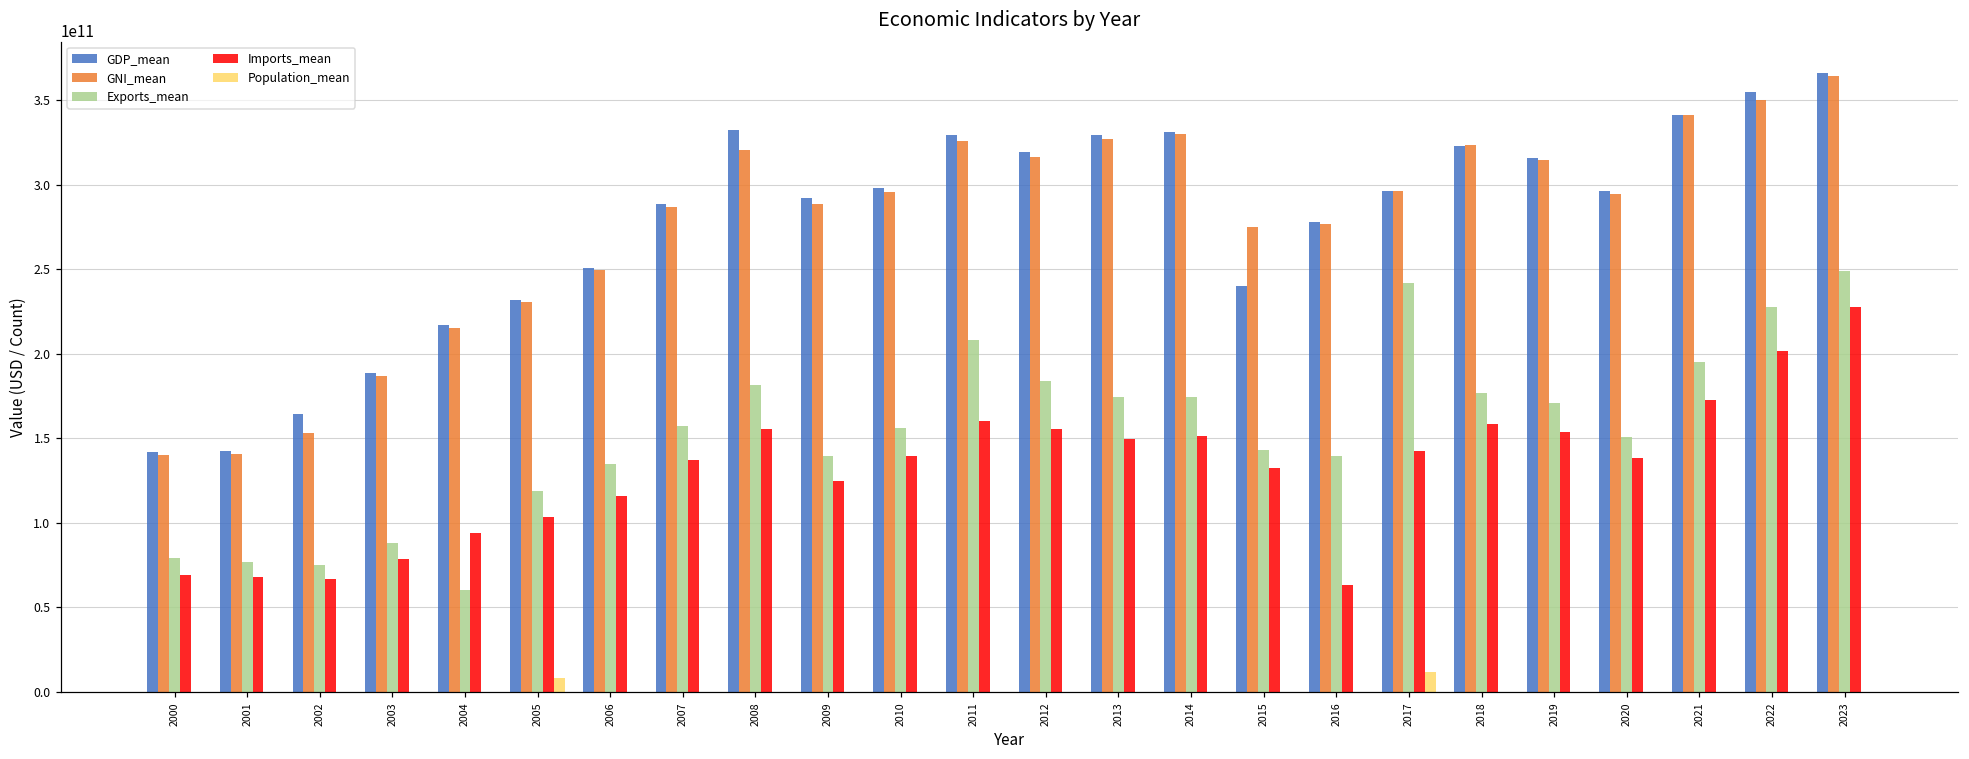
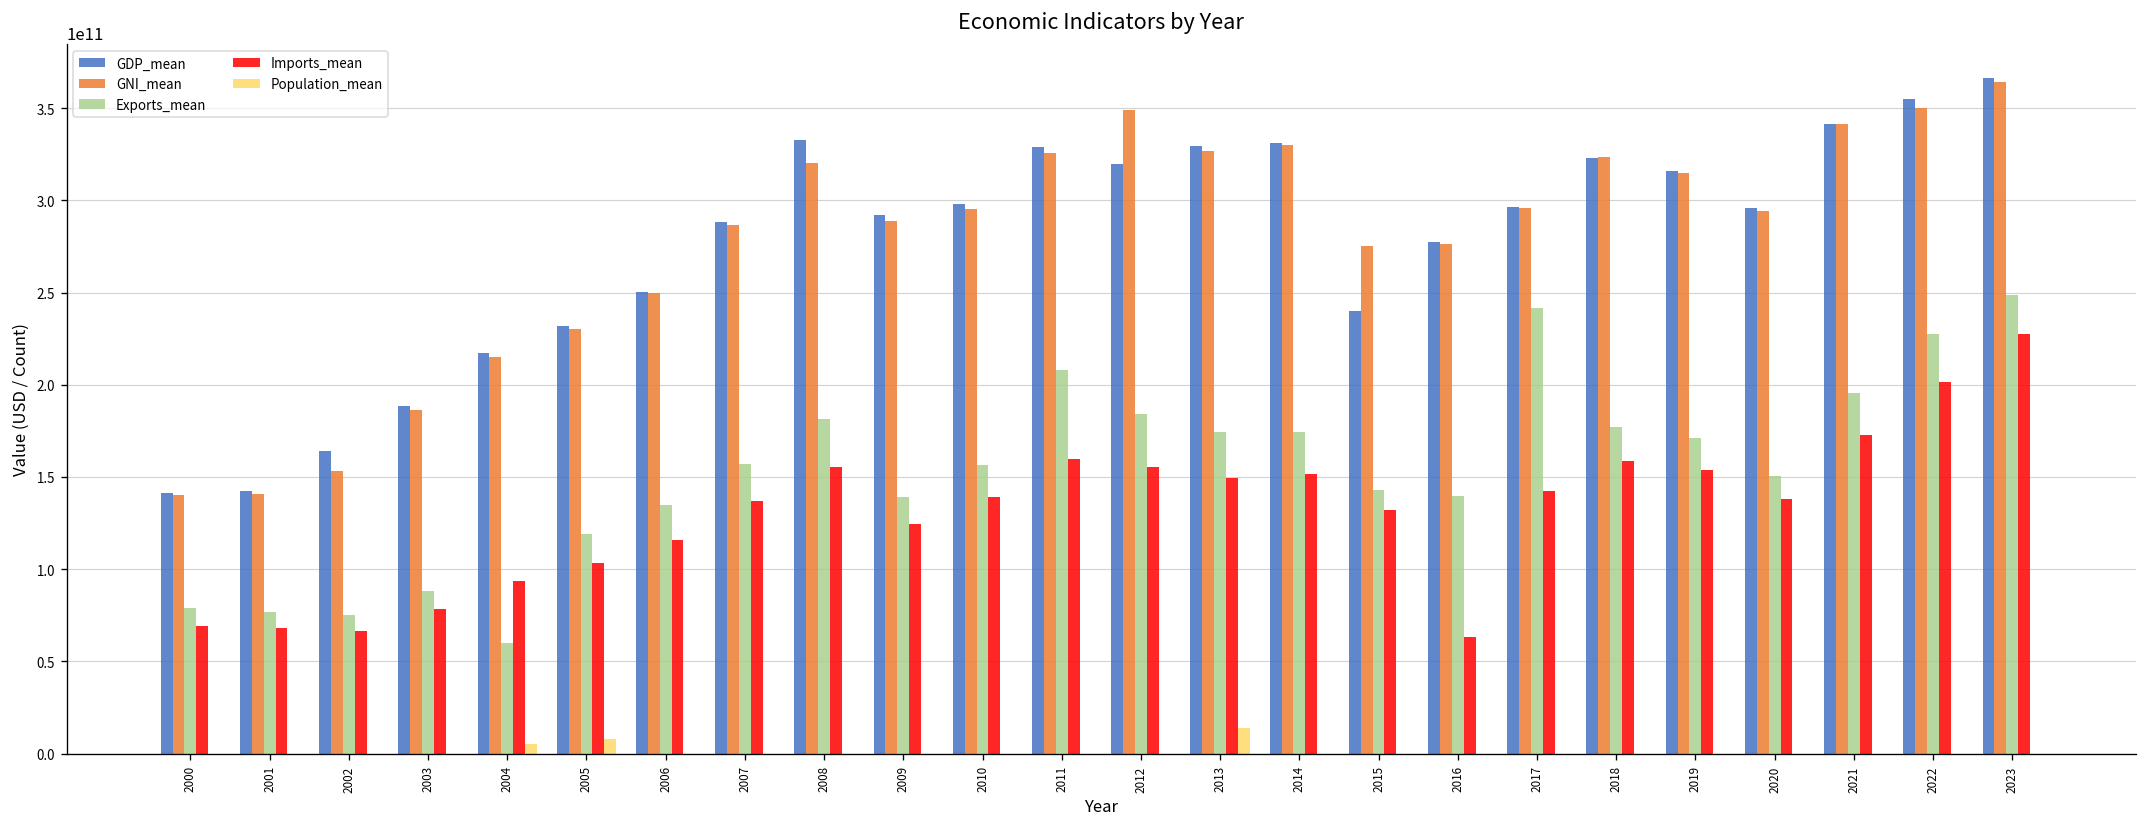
Population_mean, 2004: 0 -> 5000000000
GNI_mean, 2012: 316000000000 -> 349000000000
Population_mean, 2013: 0 -> 14000000000
Population_mean, 2017: 12000000000 -> 0
